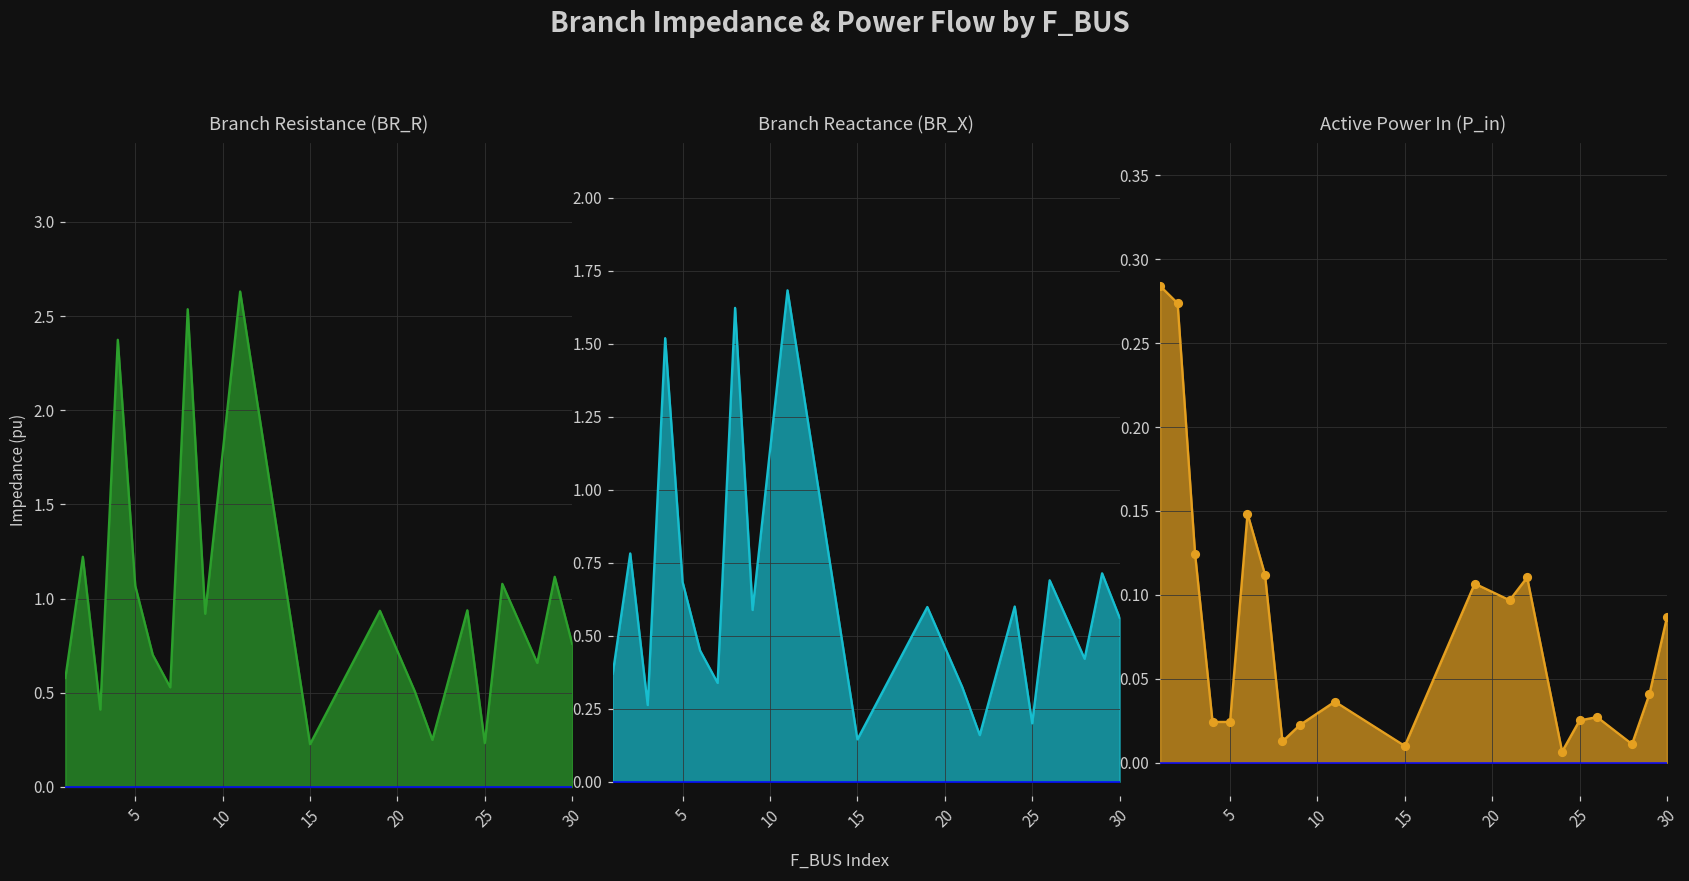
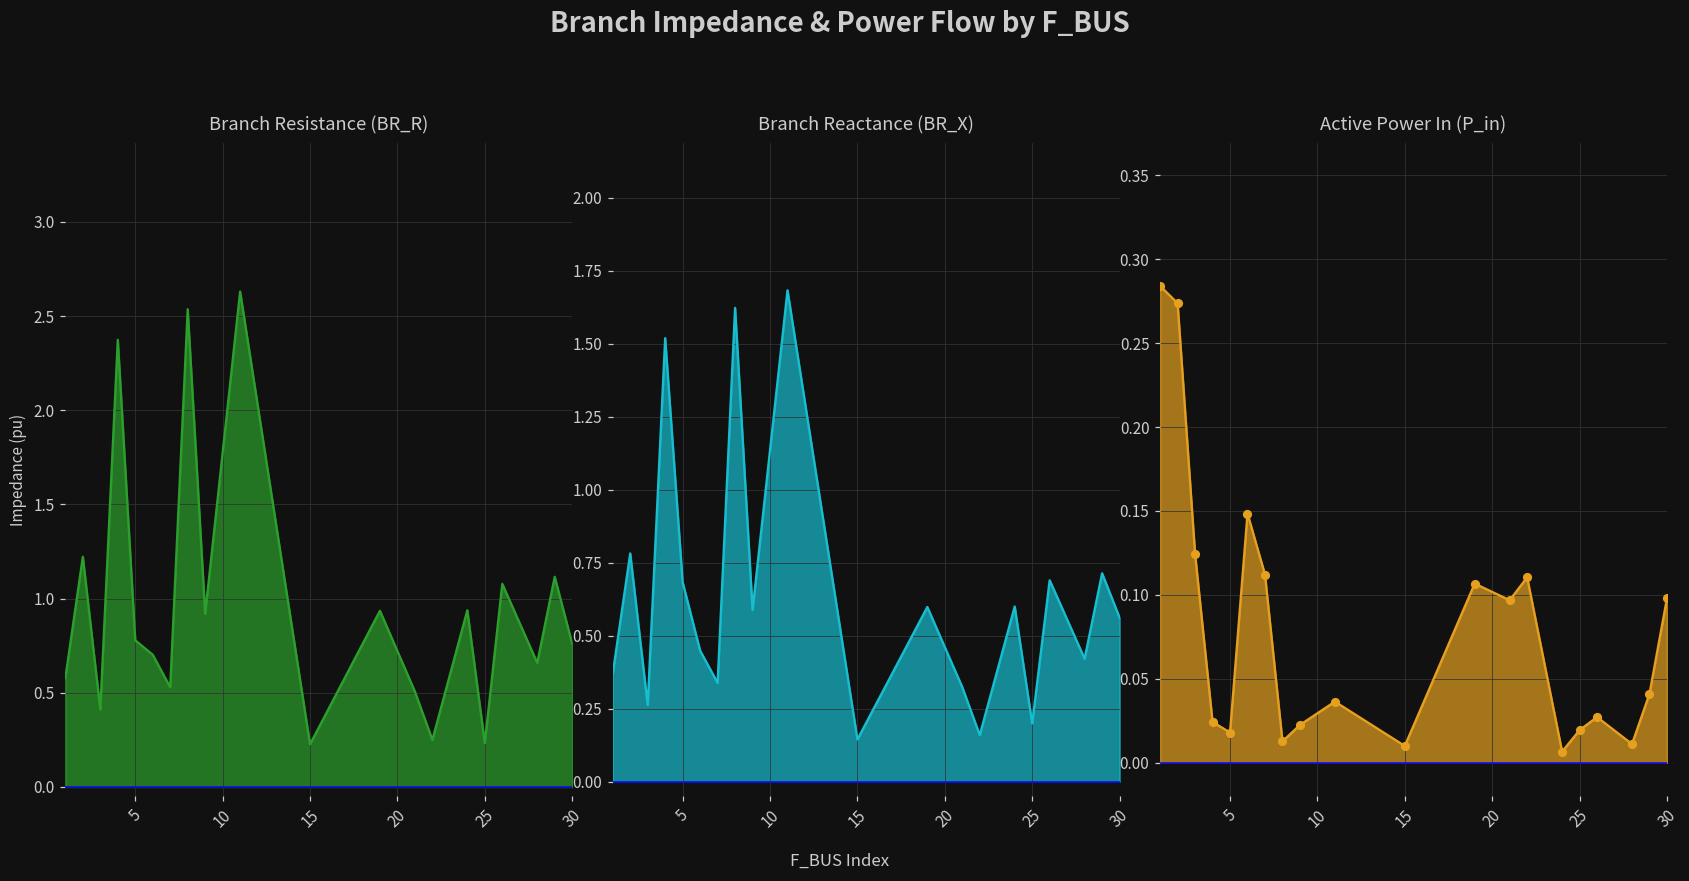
Branch Resistance (BR_R), 5: 1.07 -> 0.78
Active Power In (P_in), 5: 0.024 -> 0.018
Active Power In (P_in), 25: 0.025 -> 0.019
Active Power In (P_in), 30: 0.087 -> 0.098
